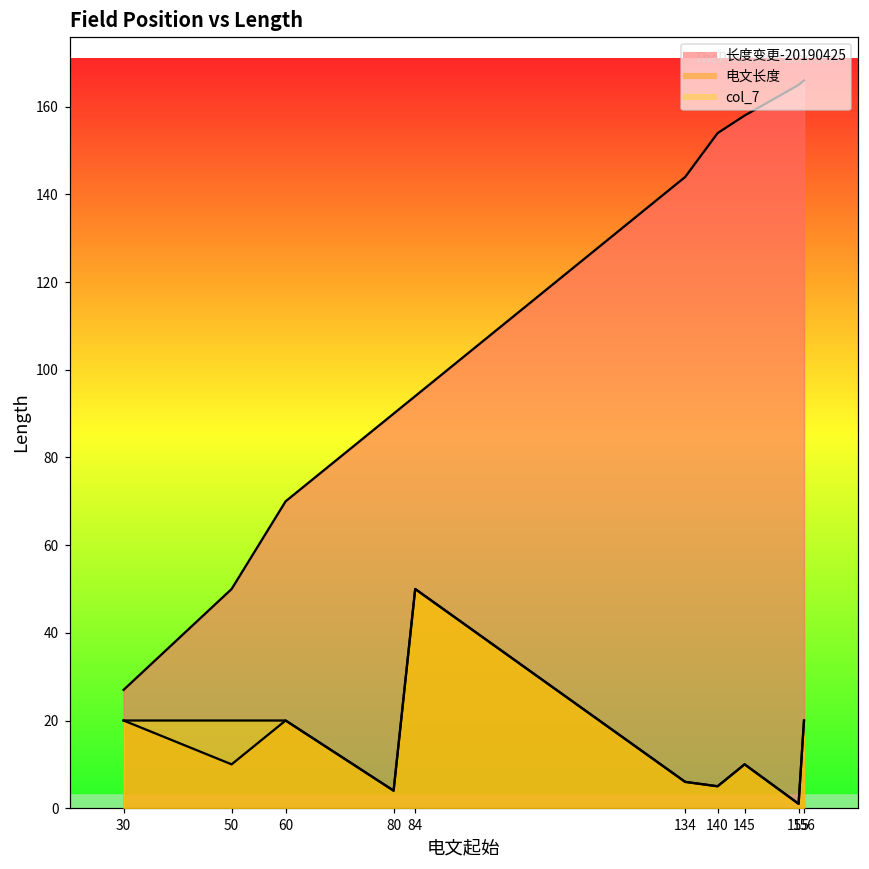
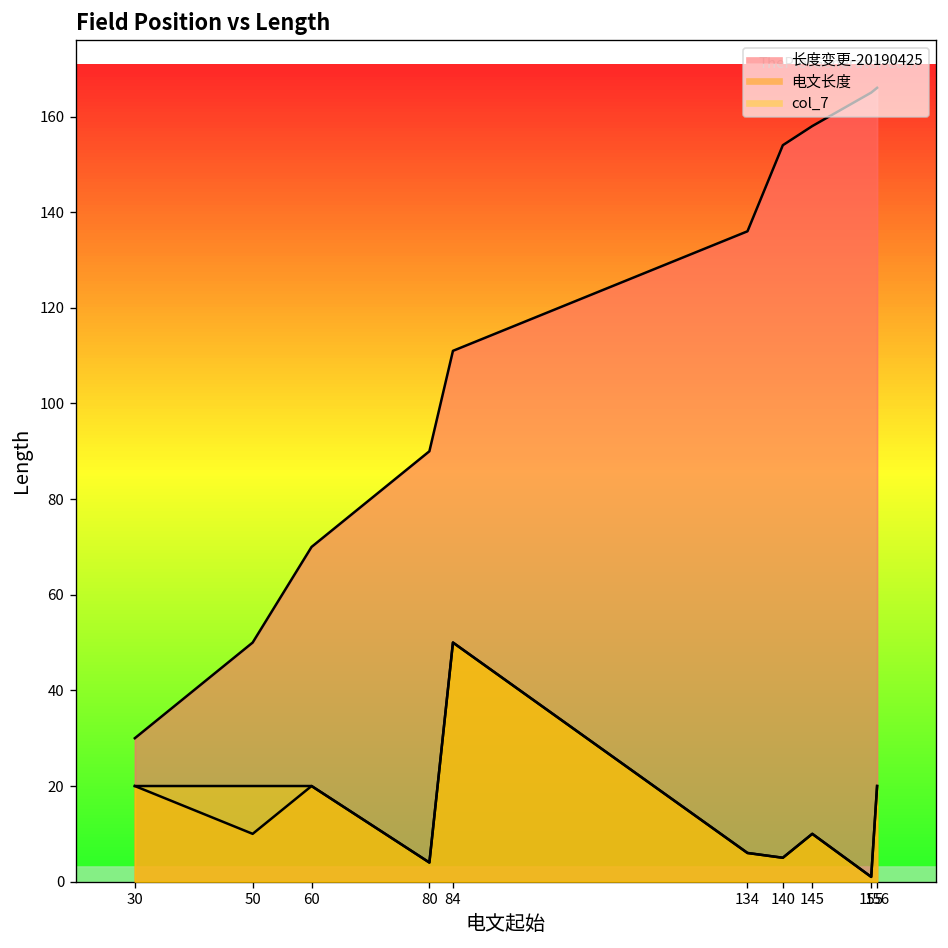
长度变更-20190425, 30: 27 -> 30
长度变更-20190425, 84: 94 -> 111
长度变更-20190425, 134: 144 -> 136
